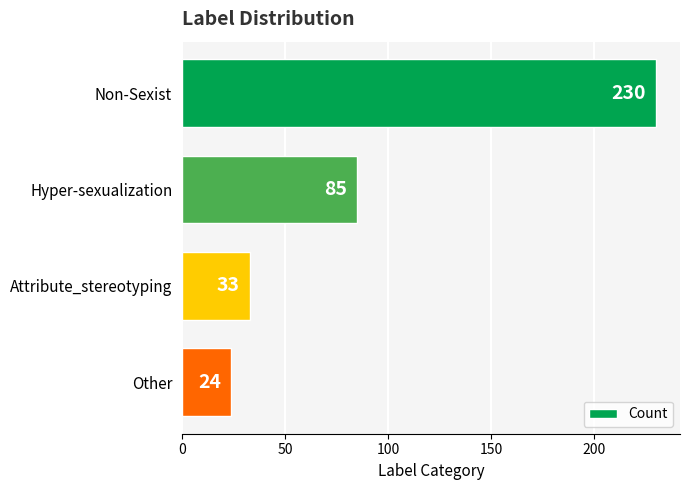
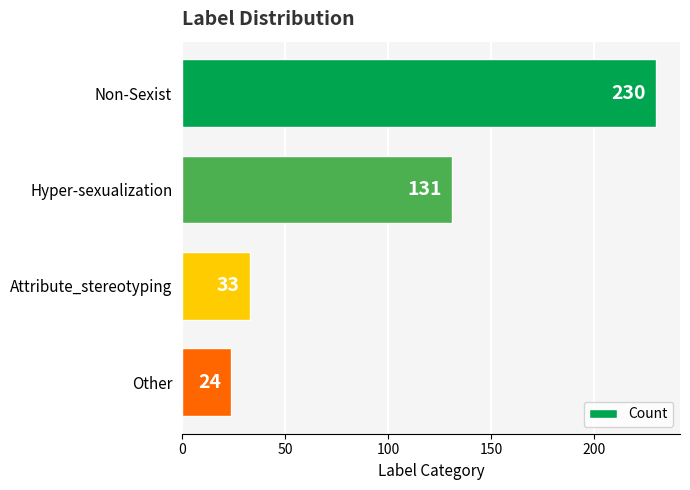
Hyper-sexualization: 85 -> 131
